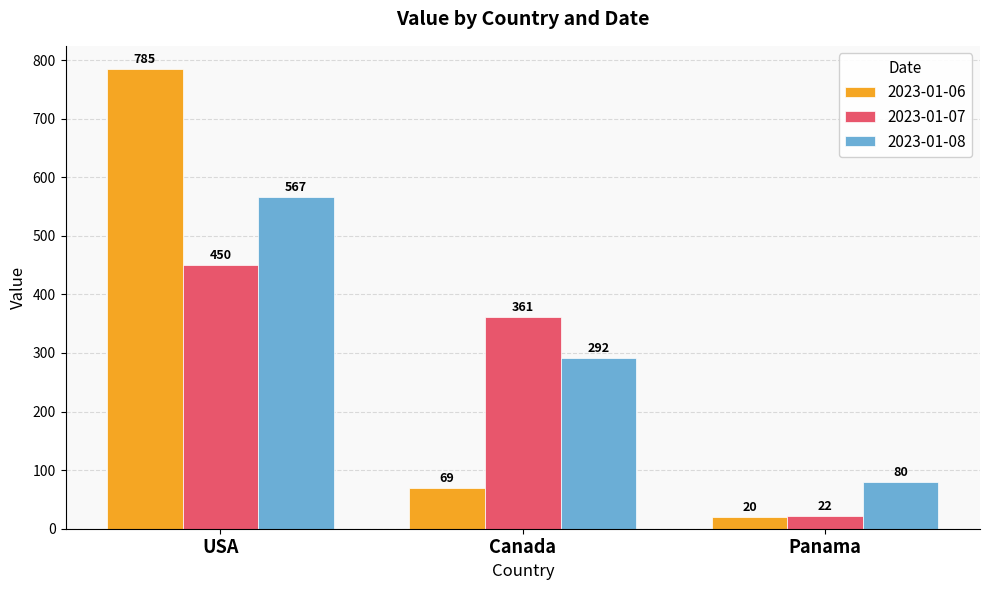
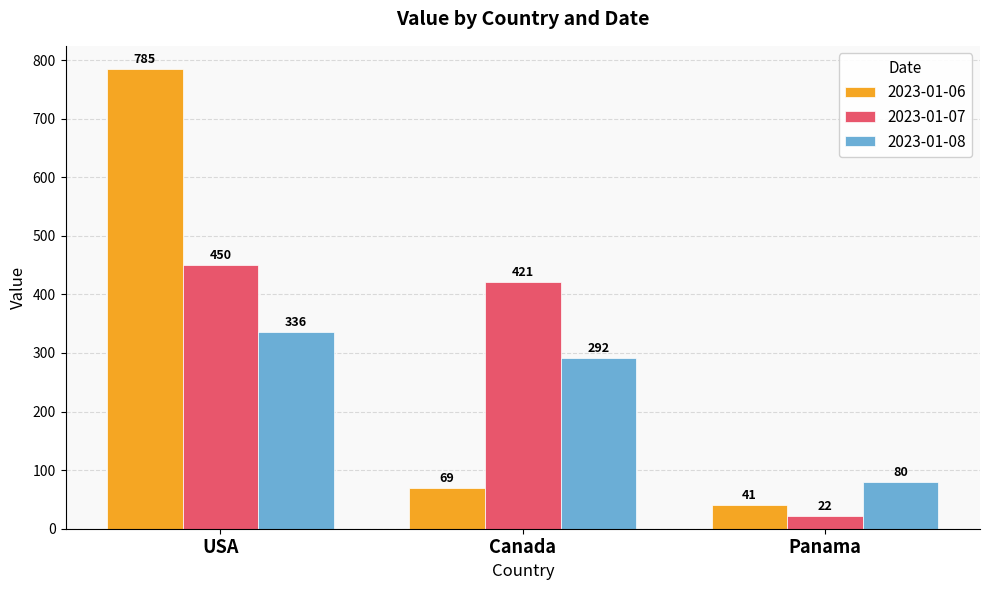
2023-01-08, USA: 567 -> 336
2023-01-07, Canada: 361 -> 421
2023-01-06, Panama: 20 -> 41
